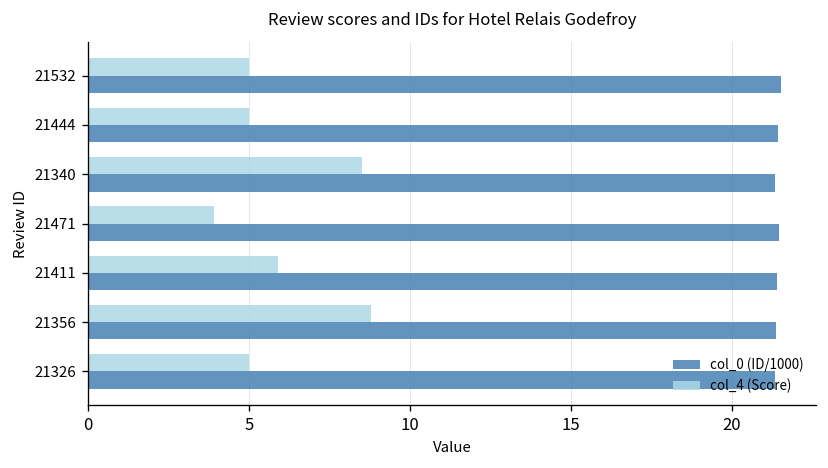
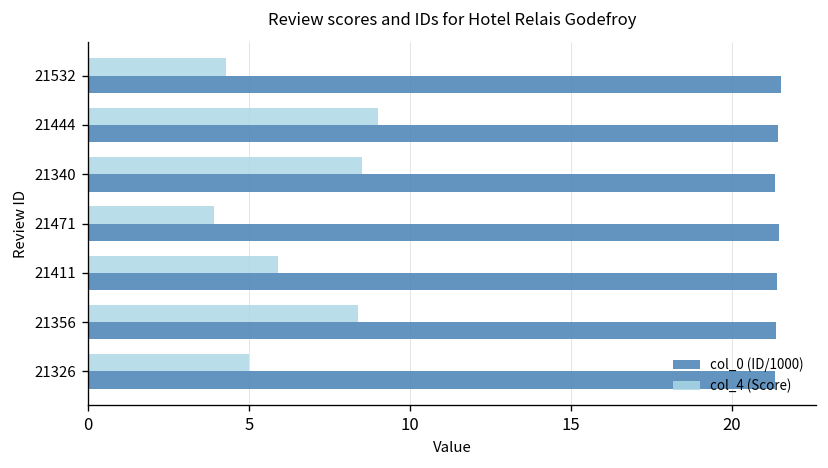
col_4 (Score), 21532: 5.0 -> 4.3
col_4 (Score), 21444: 5 -> 9
col_4 (Score), 21356: 8.8 -> 8.4
